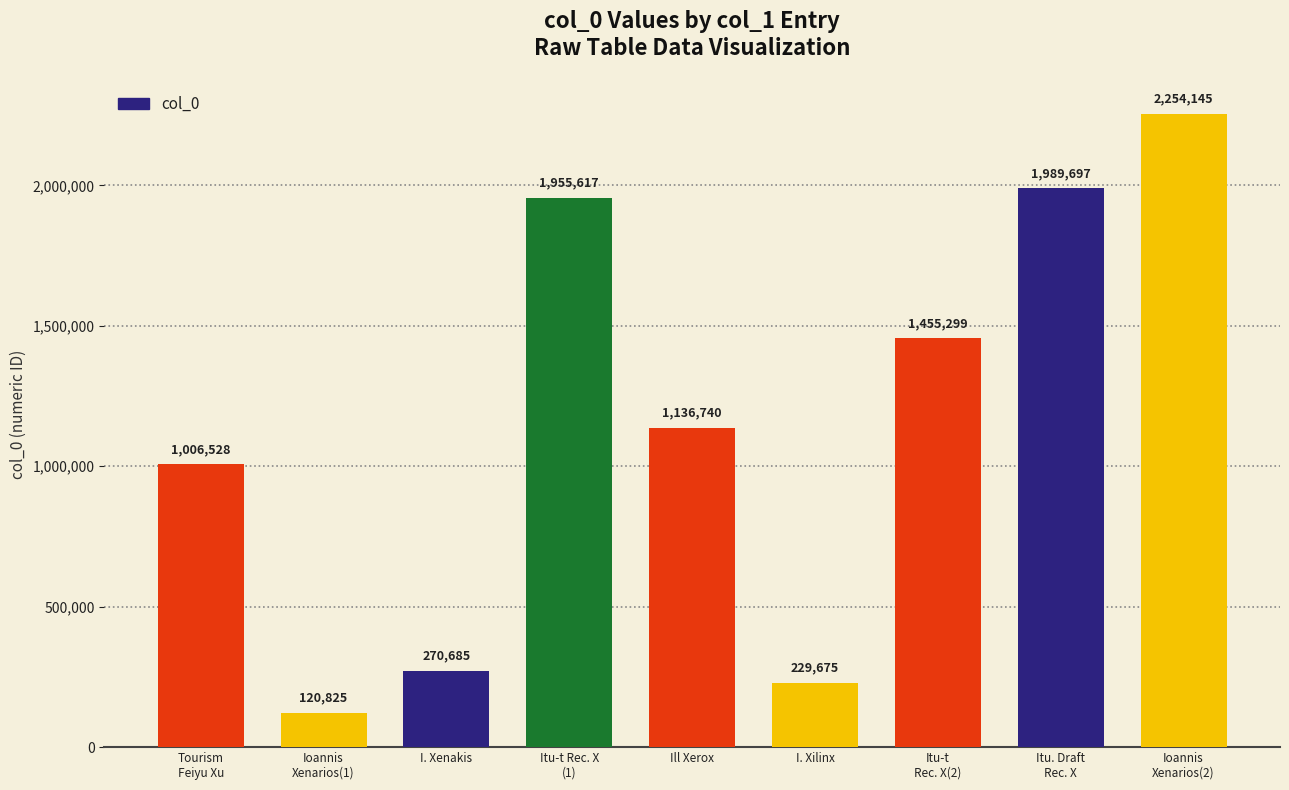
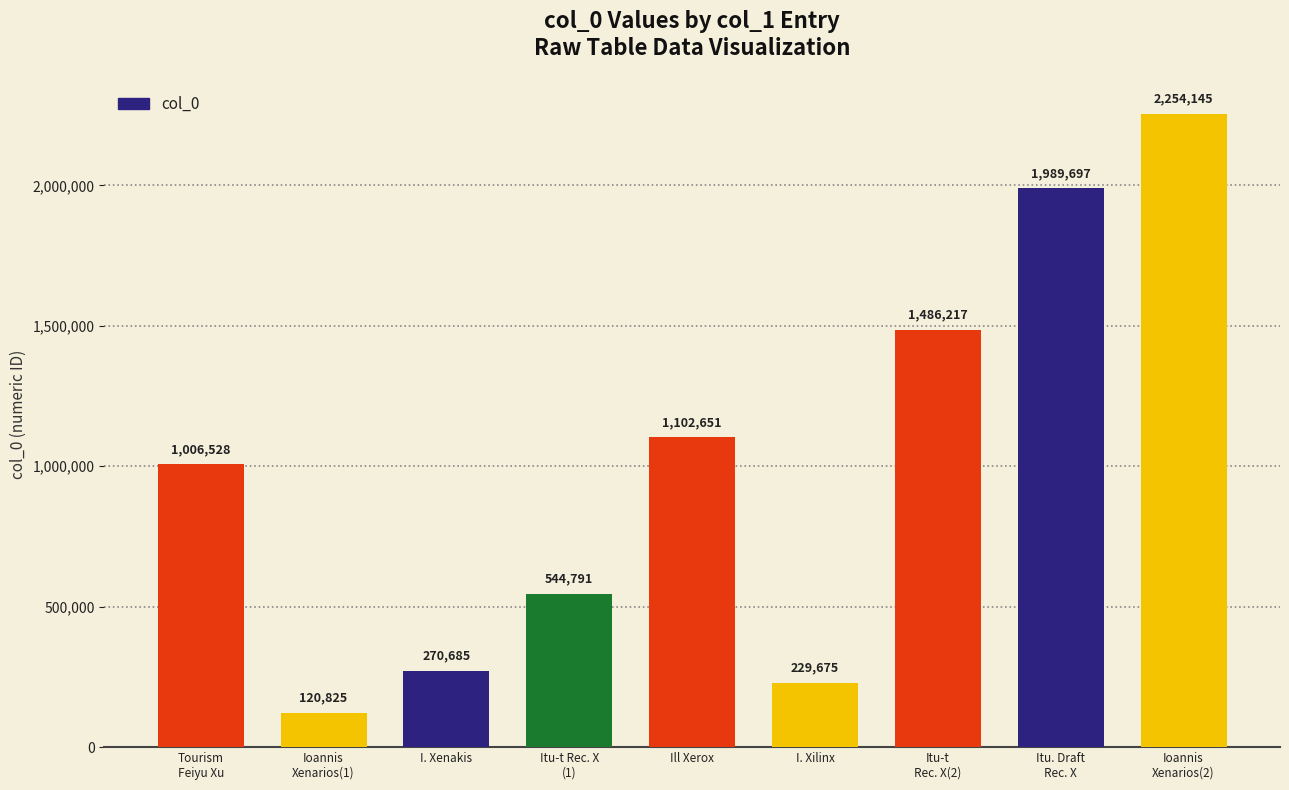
Itu-t Rec. X (1): 1,955,617 -> 544,791
Ill Xerox: 1,136,740 -> 1,102,651
Itu-t Rec. X(2): 1,455,299 -> 1,486,217
